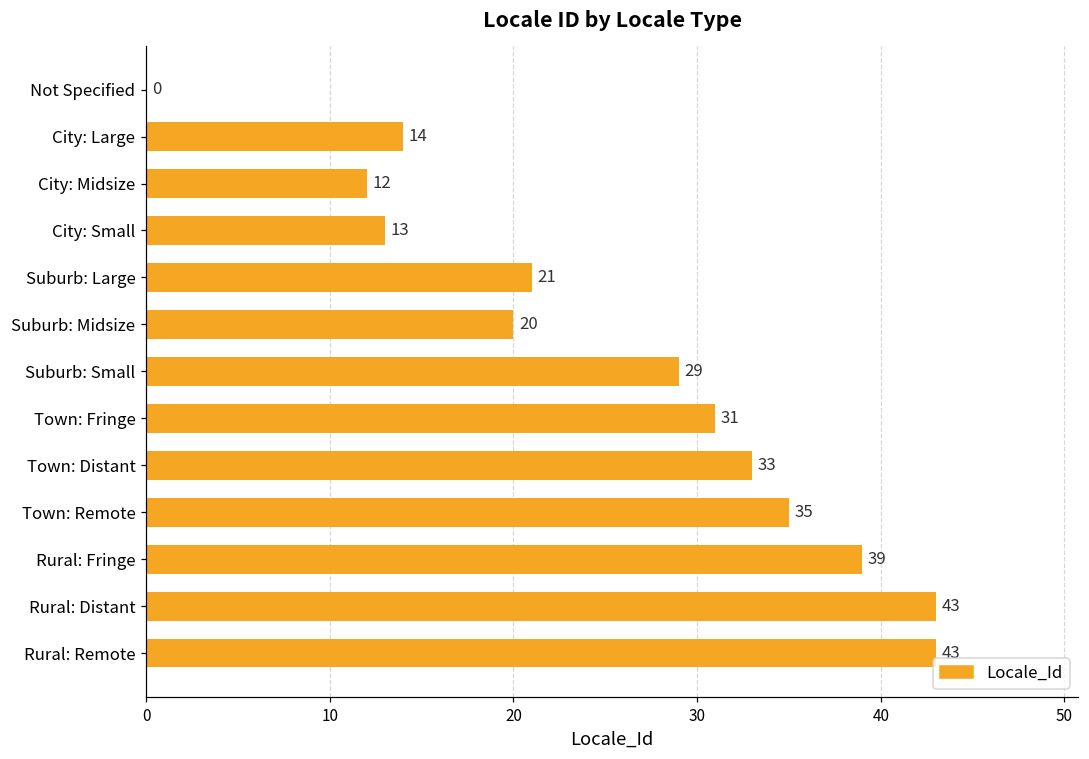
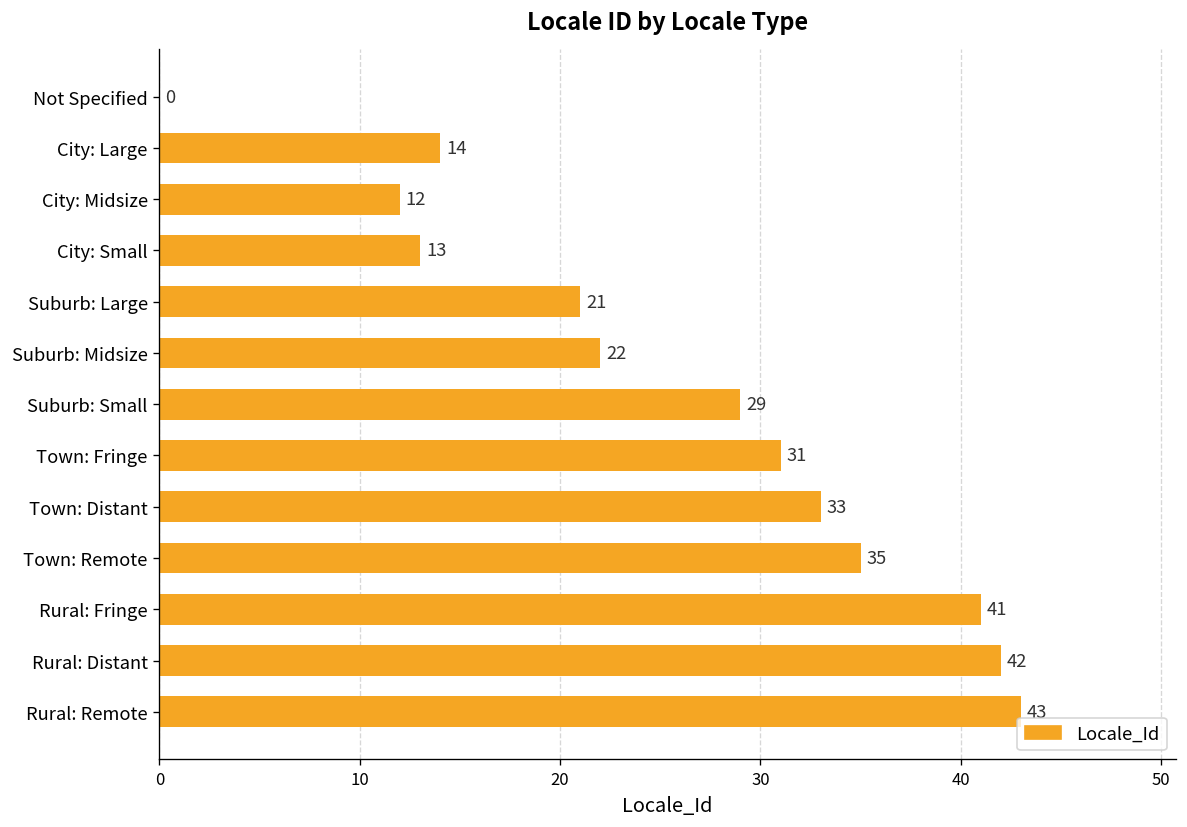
Suburb: Midsize: 20 -> 22
Rural: Fringe: 39 -> 41
Rural: Distant: 43 -> 42
